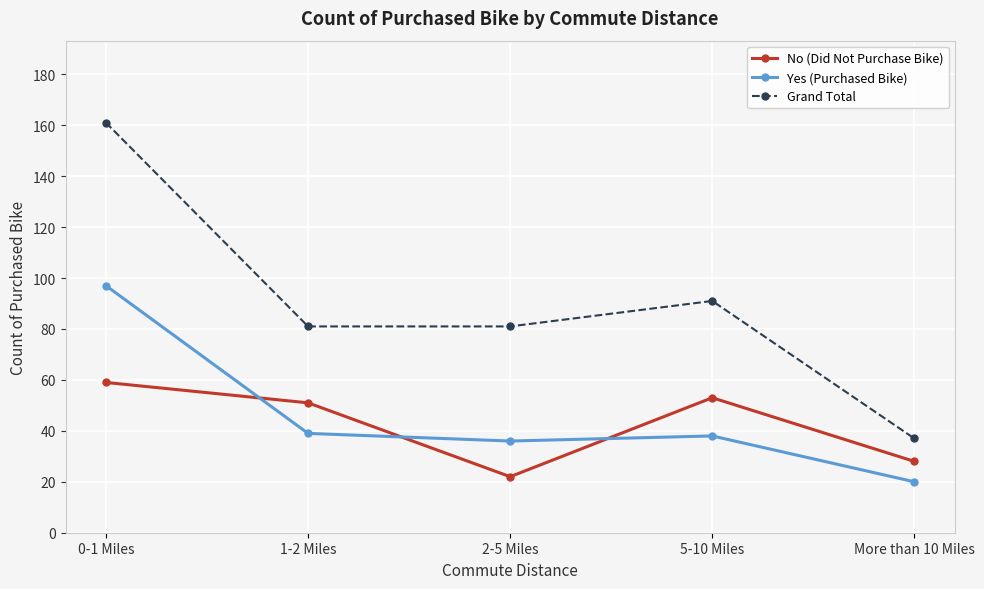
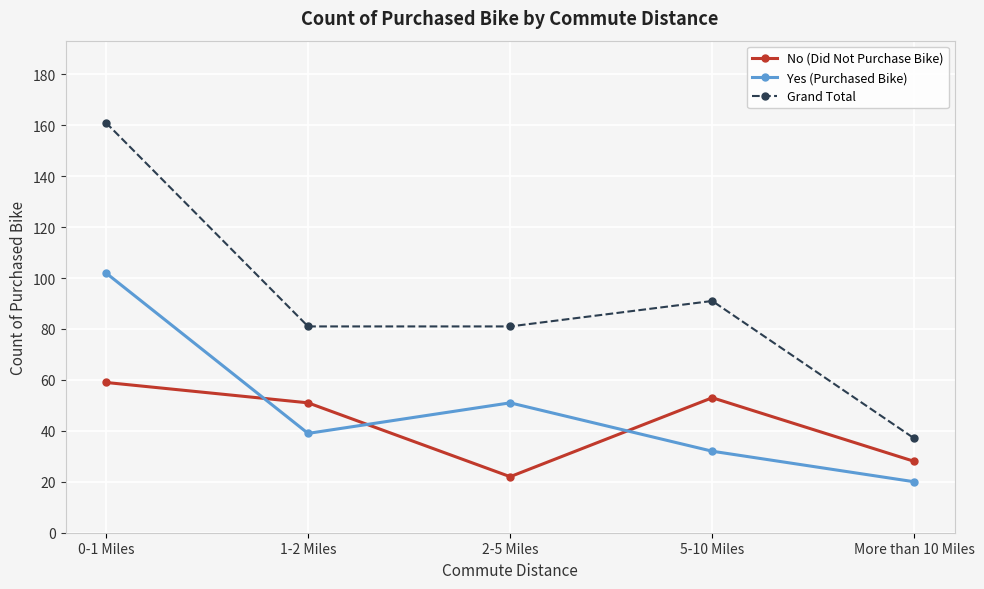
Yes (Purchased Bike), 0-1 Miles: 97 -> 102
Yes (Purchased Bike), 2-5 Miles: 36 -> 51
Yes (Purchased Bike), 5-10 Miles: 38 -> 32
